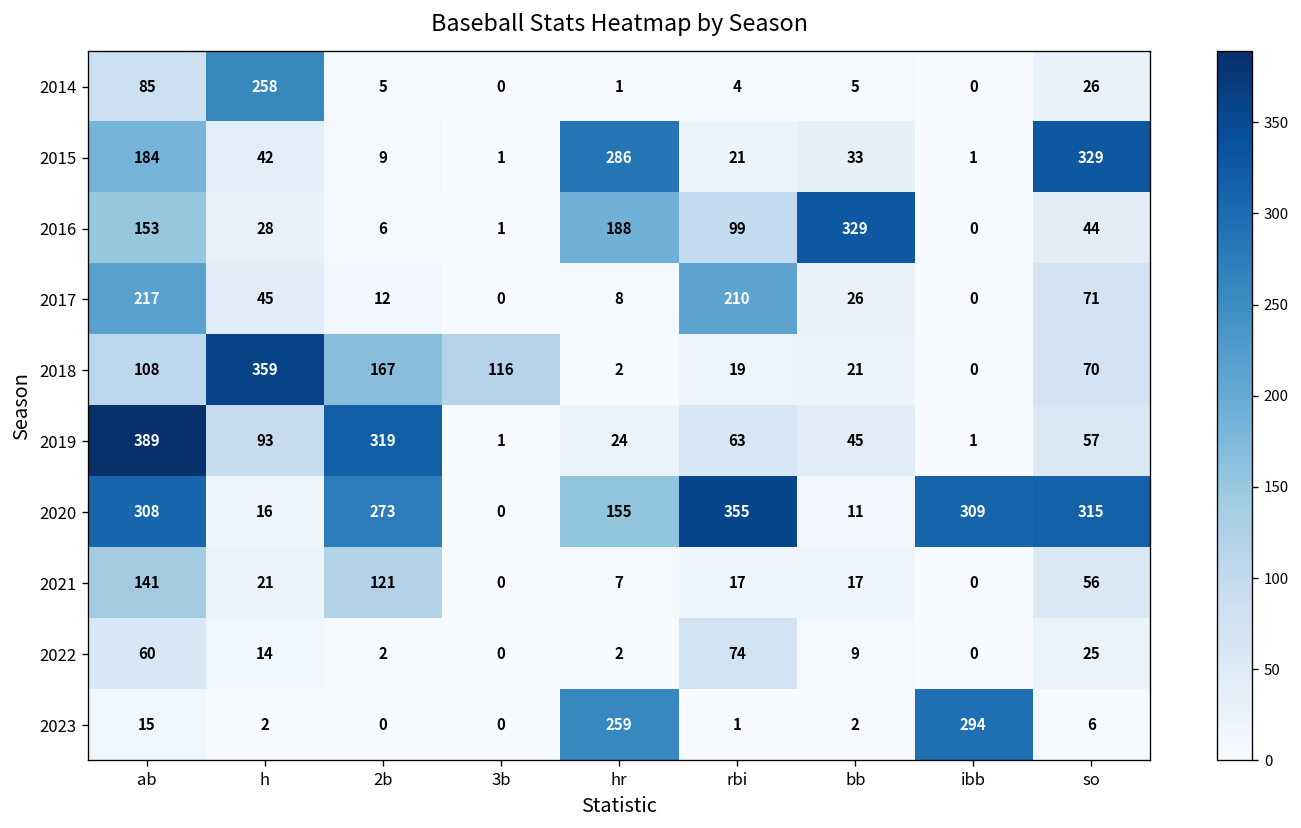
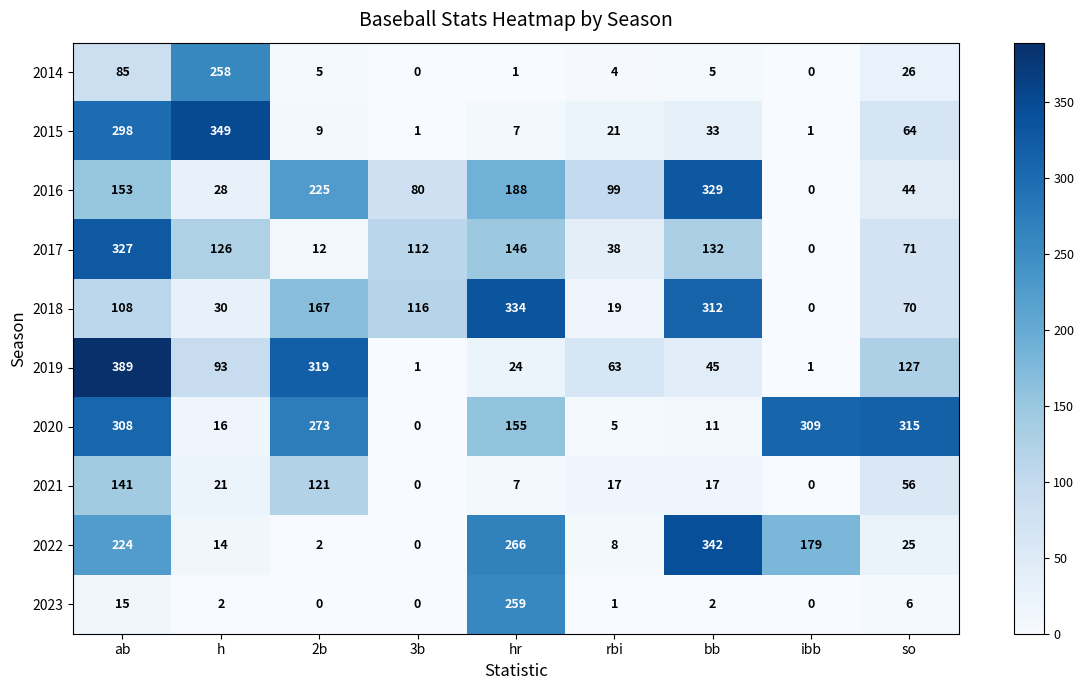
2015, ab: 184 -> 298
2015, h: 42 -> 349
2015, hr: 286 -> 7
2015, so: 329 -> 64
2016, 2b: 6 -> 225
2016, 3b: 1 -> 80
2017, ab: 217 -> 327
2017, h: 45 -> 126
2017, 3b: 0 -> 112
2017, hr: 8 -> 146
2017, rbi: 210 -> 38
2017, bb: 26 -> 132
2018, h: 359 -> 30
2018, hr: 2 -> 334
2018, bb: 21 -> 312
2019, so: 57 -> 127
2020, rbi: 355 -> 5
2022, ab: 60 -> 224
2022, hr: 2 -> 266
2022, rbi: 74 -> 8
2022, bb: 9 -> 342
2022, ibb: 0 -> 179
2023, ibb: 294 -> 0
